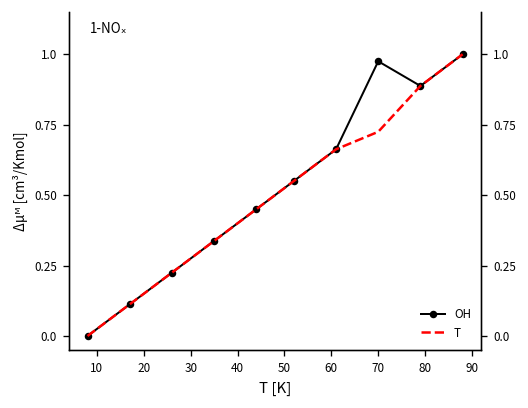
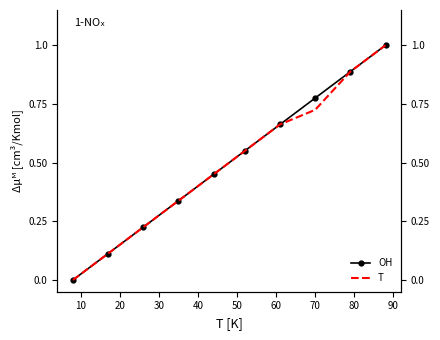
OH, 70: 0.98 -> 0.78
